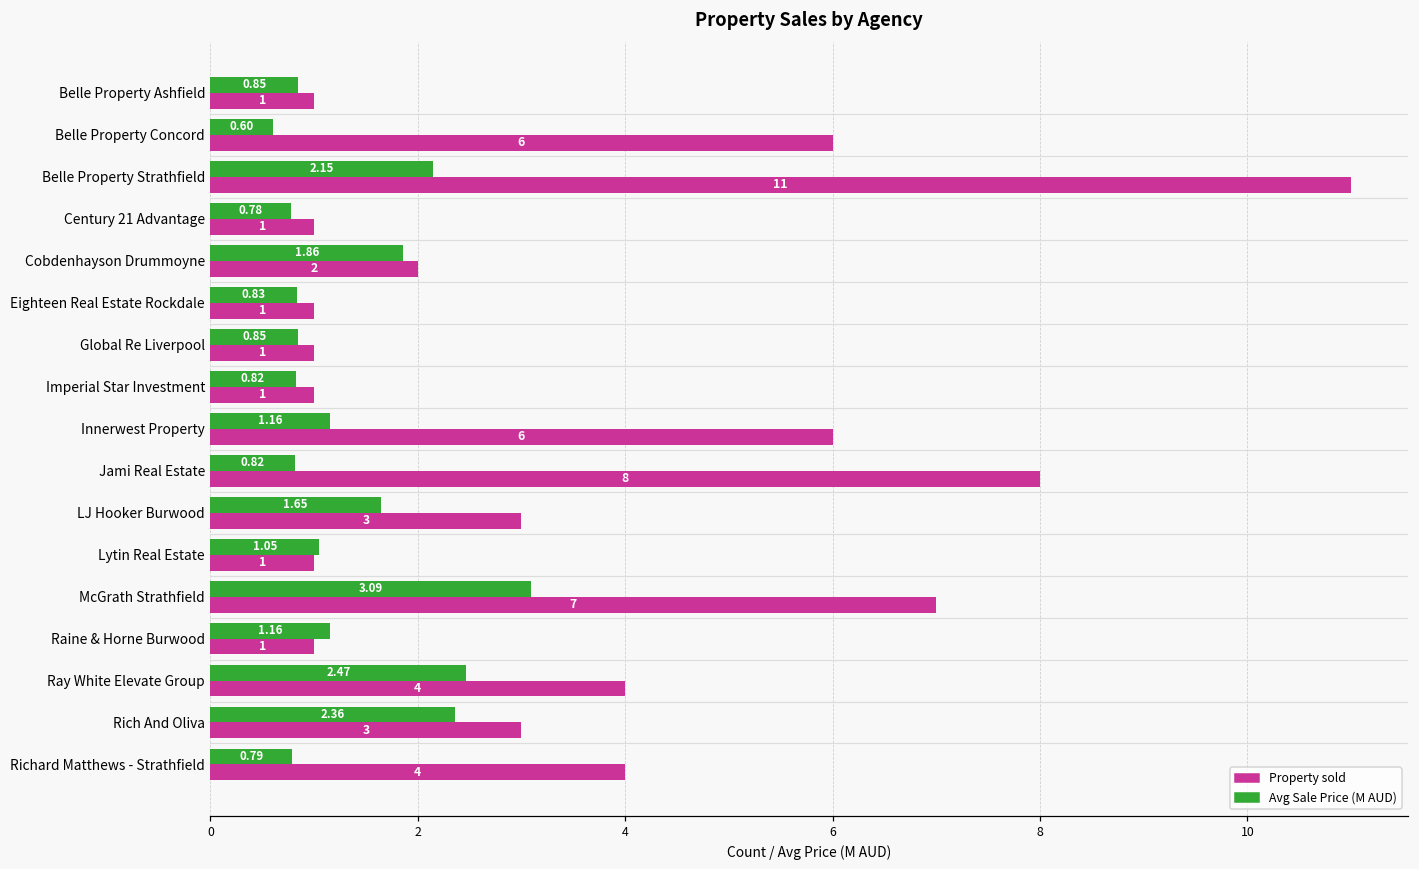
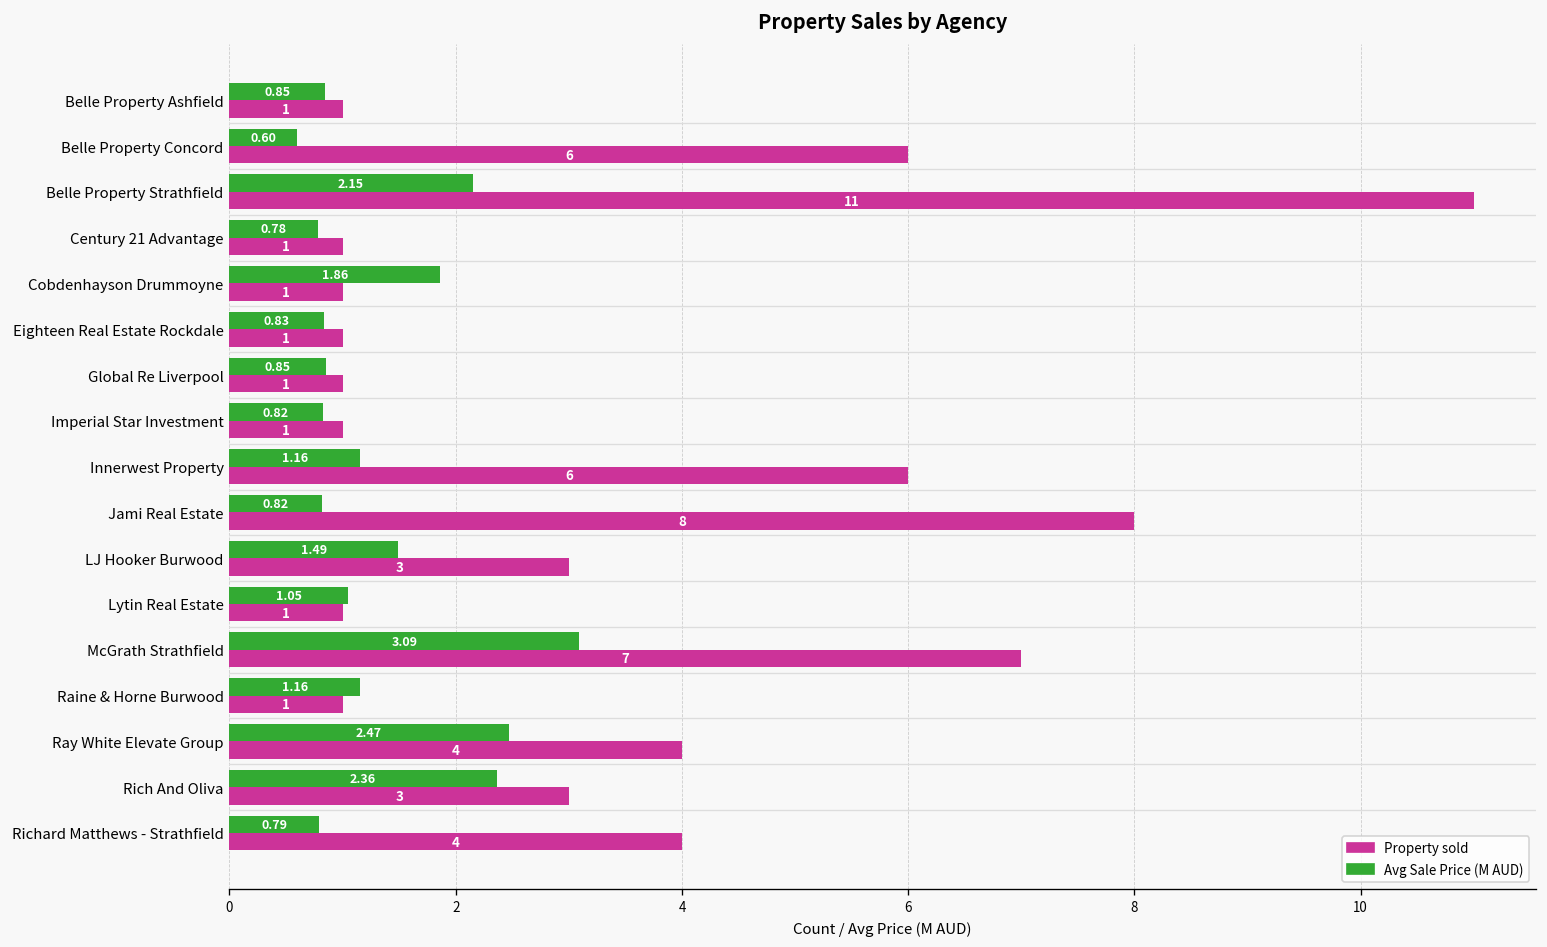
Property sold, Cobdenhayson Drummoyne: 2 -> 1
Avg Sale Price (M AUD), LJ Hooker Burwood: 1.65 -> 1.49
